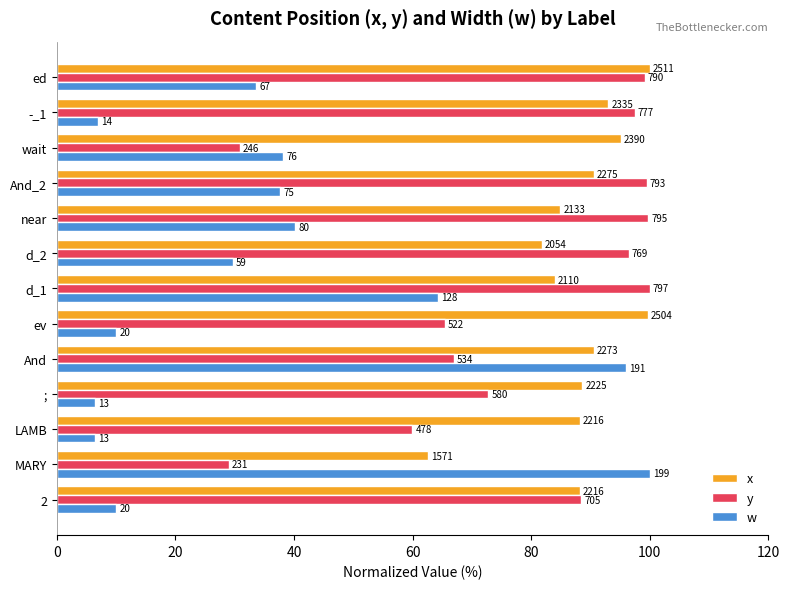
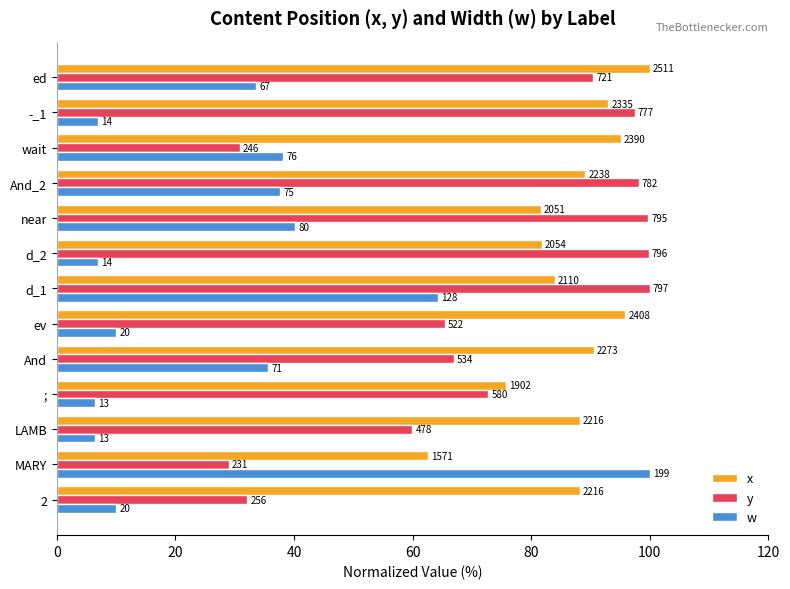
y, ed: 790 -> 721
x, And_2: 2275 -> 2238
y, And_2: 793 -> 782
x, near: 2133 -> 2051
y, d_2: 769 -> 796
w, d_2: 59 -> 14
x, ev: 2504 -> 2408
w, And: 191 -> 71
x, ;: 2225 -> 1902
y, 2: 705 -> 256
